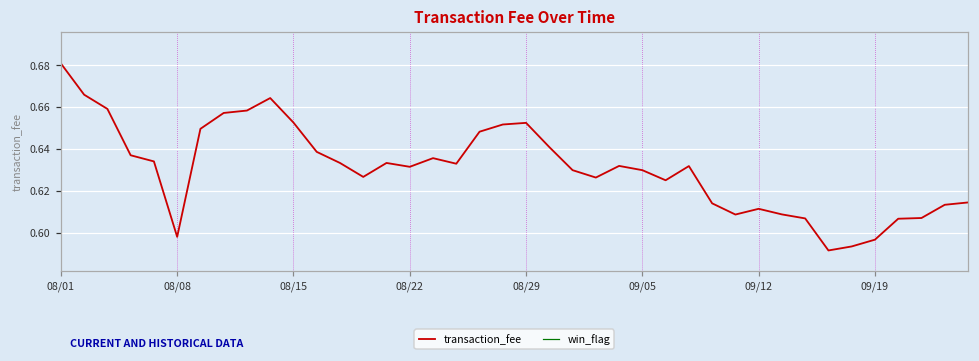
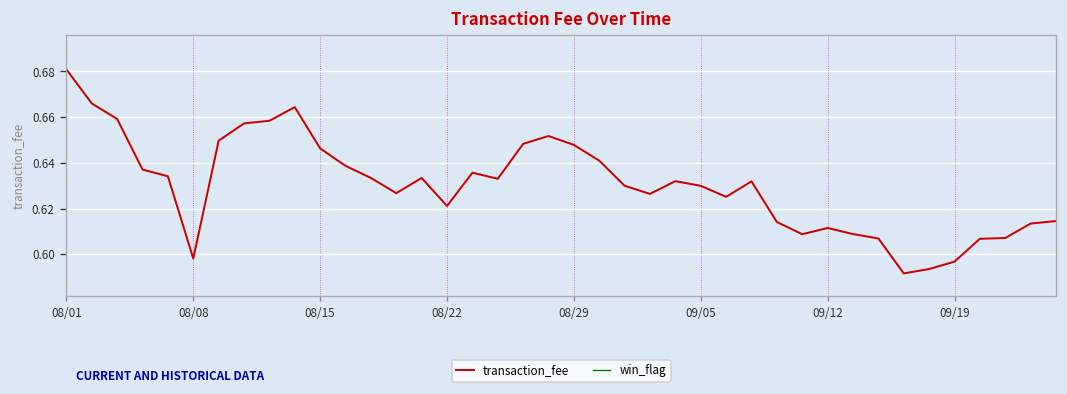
transaction_fee, 08/15: 0.653 -> 0.646
transaction_fee, 08/22: 0.632 -> 0.621
transaction_fee, 08/29: 0.653 -> 0.648
